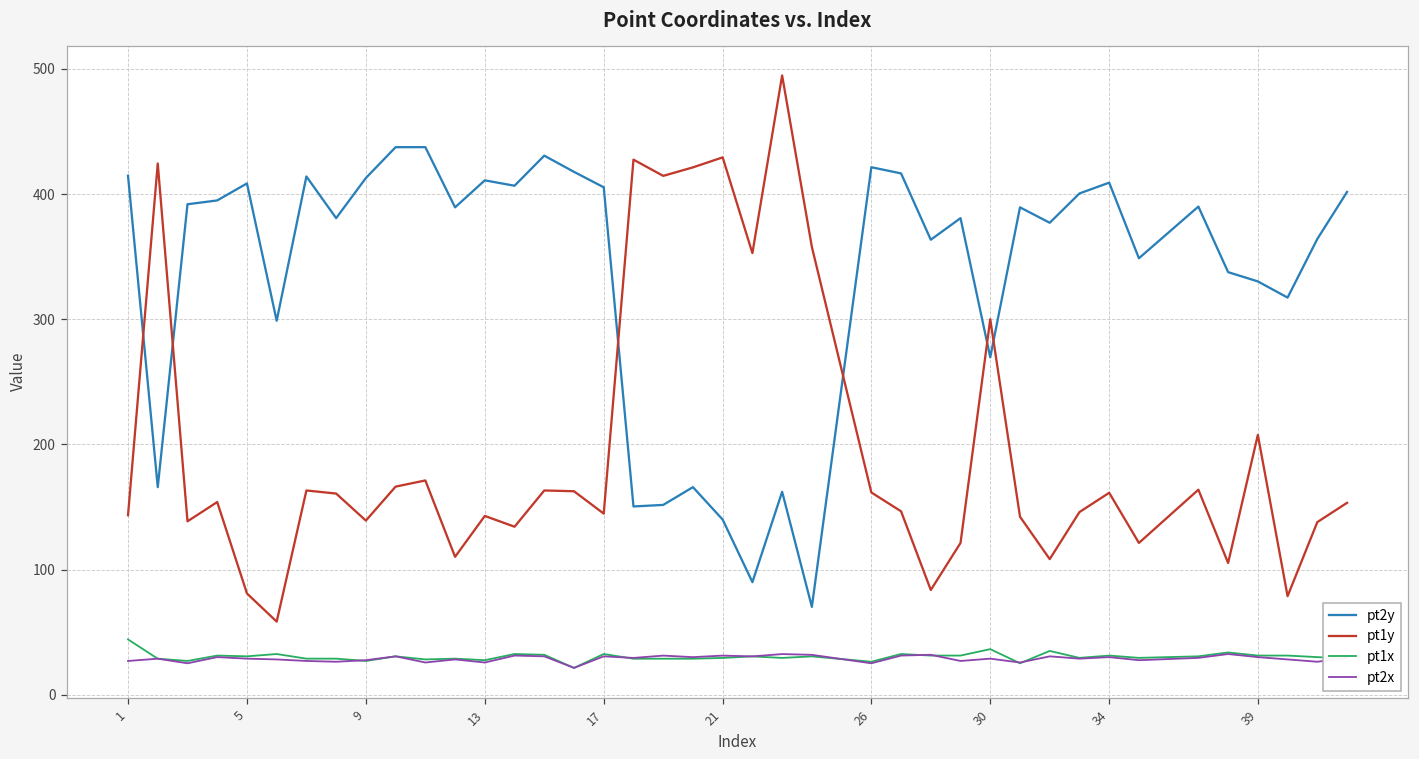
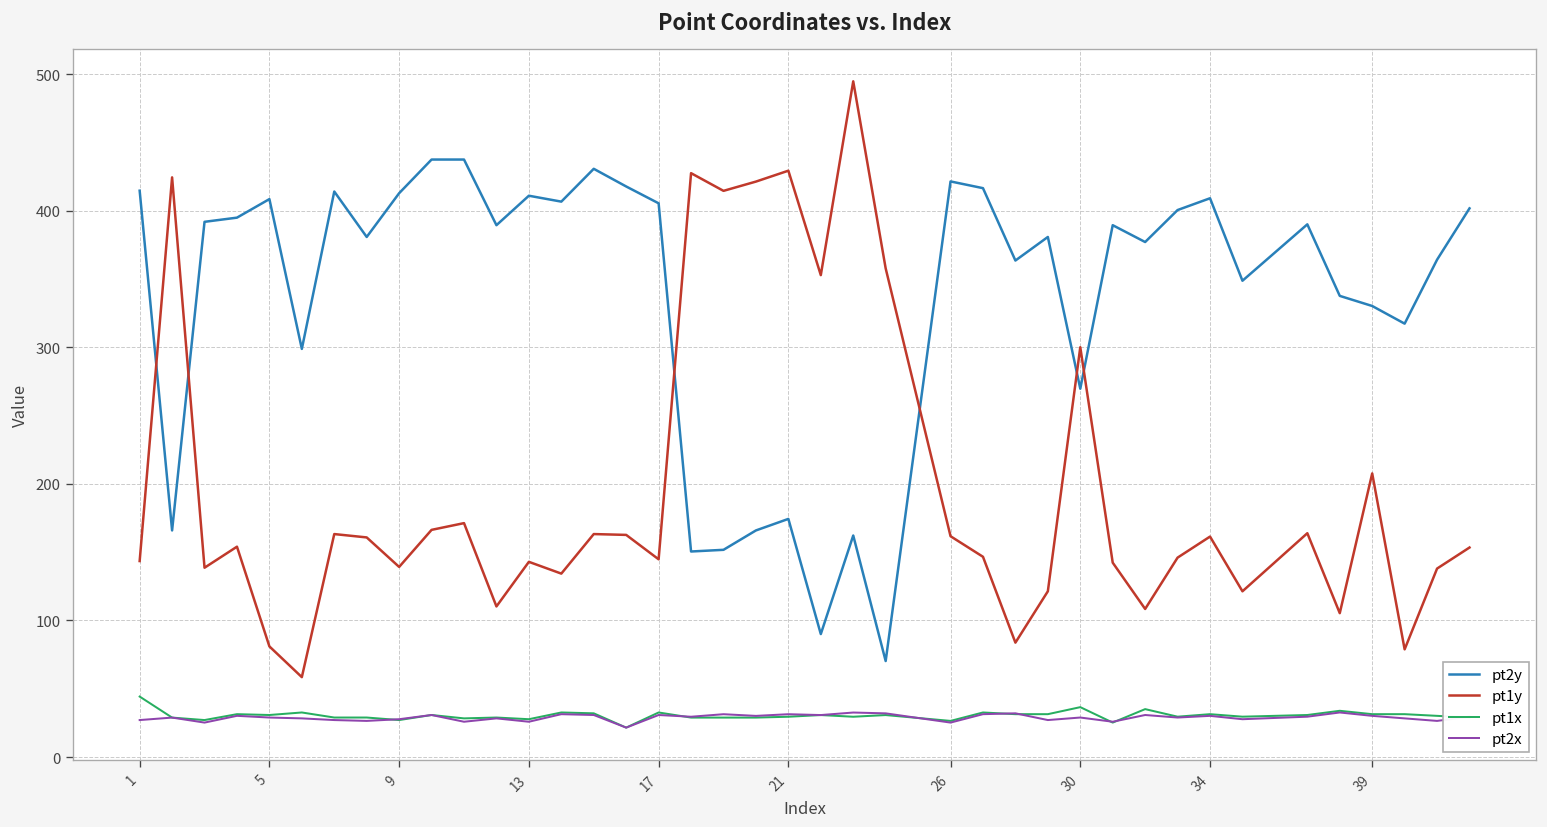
pt2y, 21: 140 -> 174
